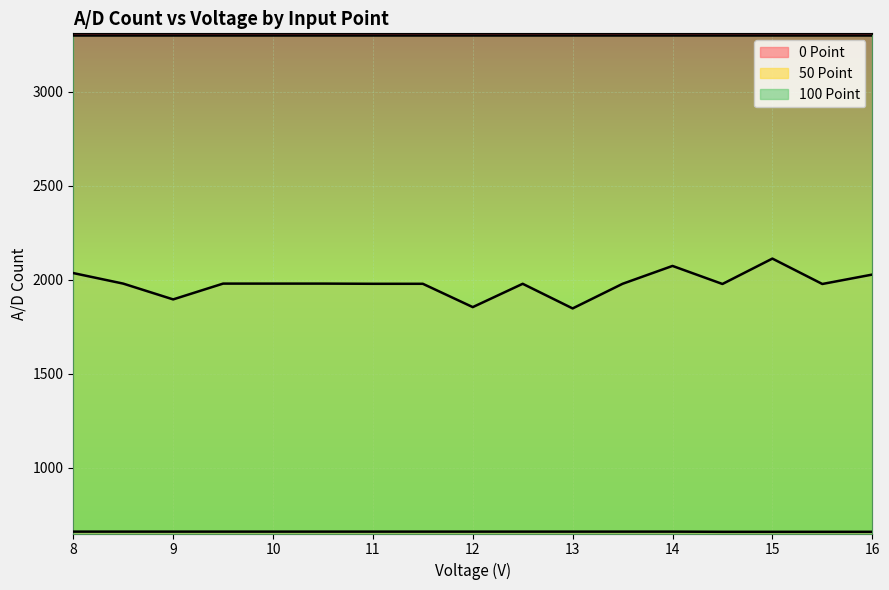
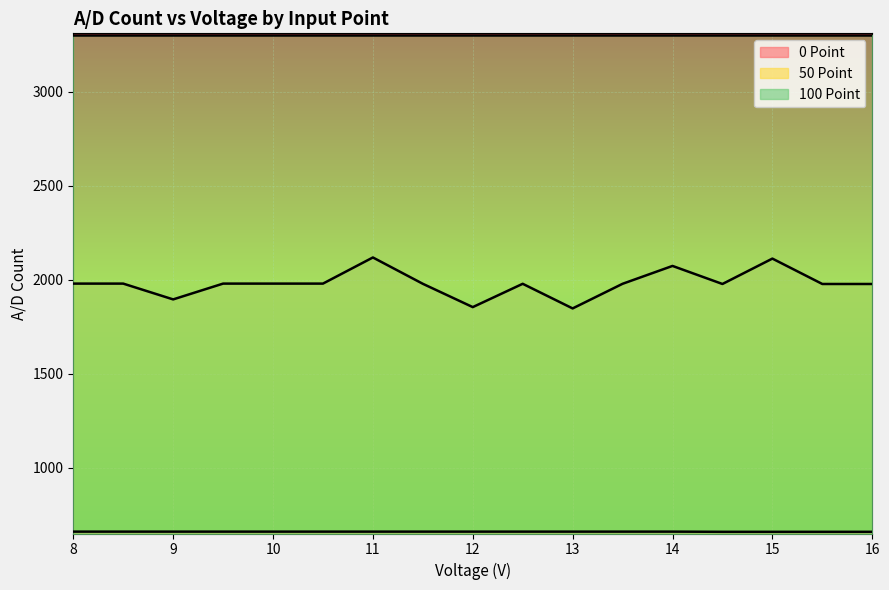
50 Point, 8: 2040 -> 1980
50 Point, 11: 1980 -> 2120
50 Point, 16: 2030 -> 1980
